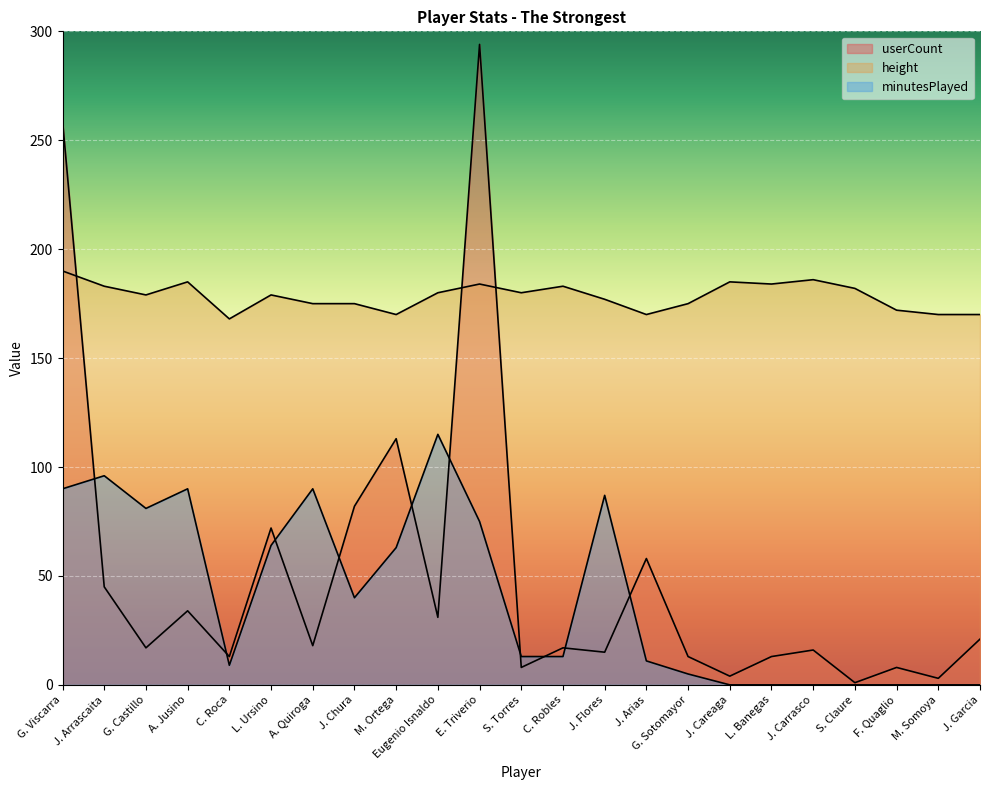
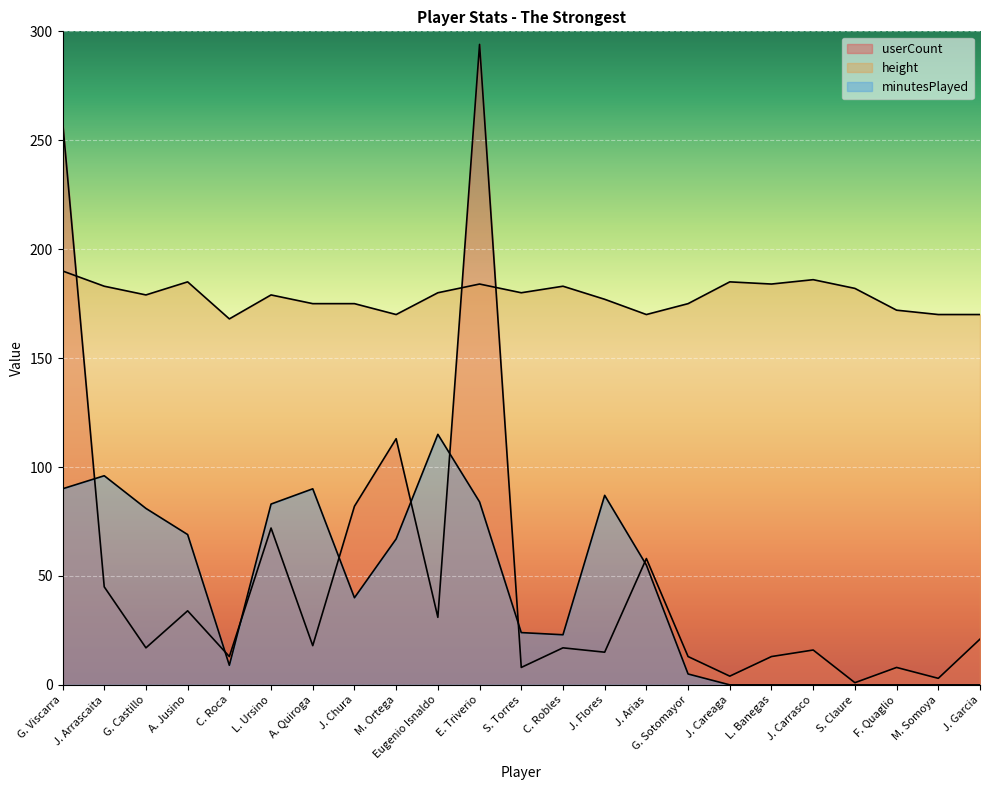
minutesPlayed, A. Jusino: 90 -> 69
minutesPlayed, L. Ursino: 64 -> 83
minutesPlayed, M. Ortega: 63 -> 67
minutesPlayed, E. Triverio: 75 -> 84
minutesPlayed, S. Torres: 13 -> 24
minutesPlayed, C. Robles: 13 -> 23
minutesPlayed, J. Arias: 11 -> 55
